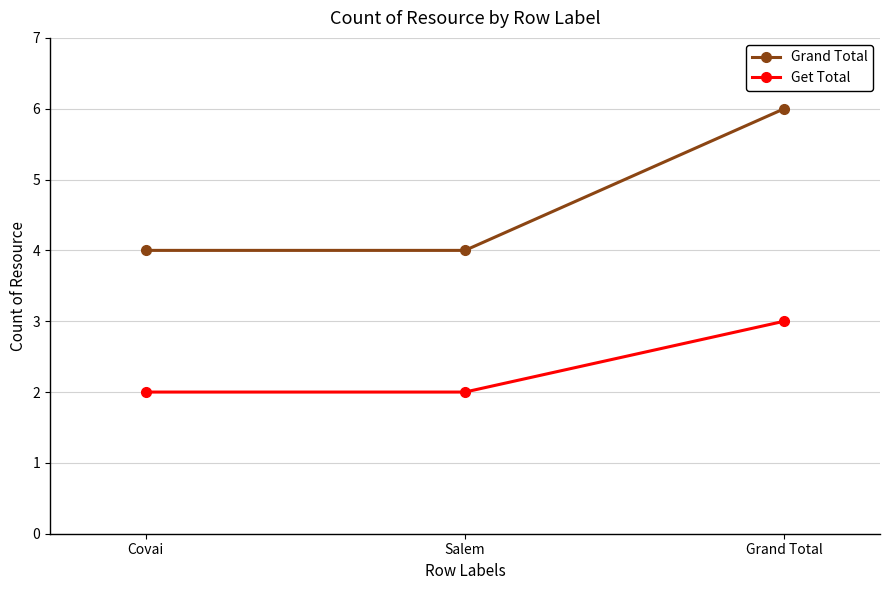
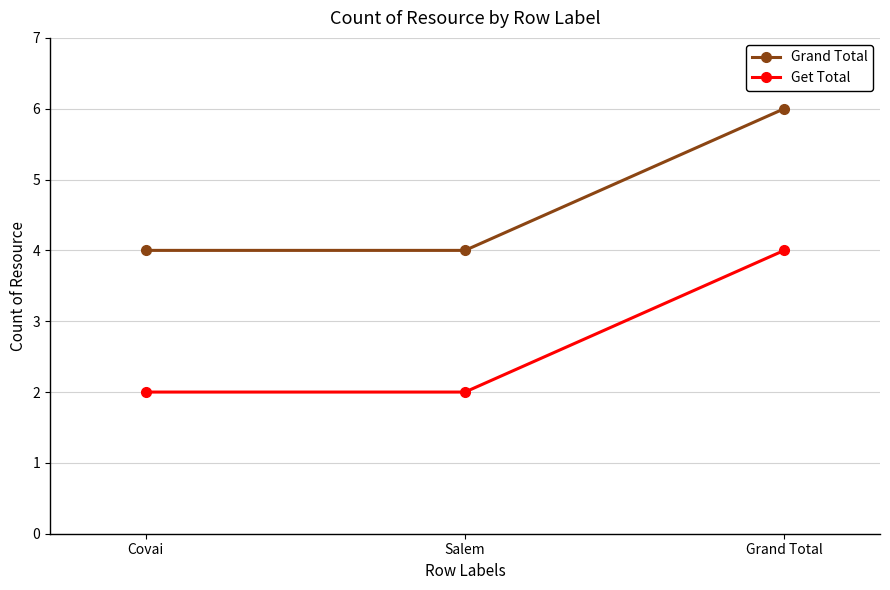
Get Total, Grand Total: 3 -> 4
